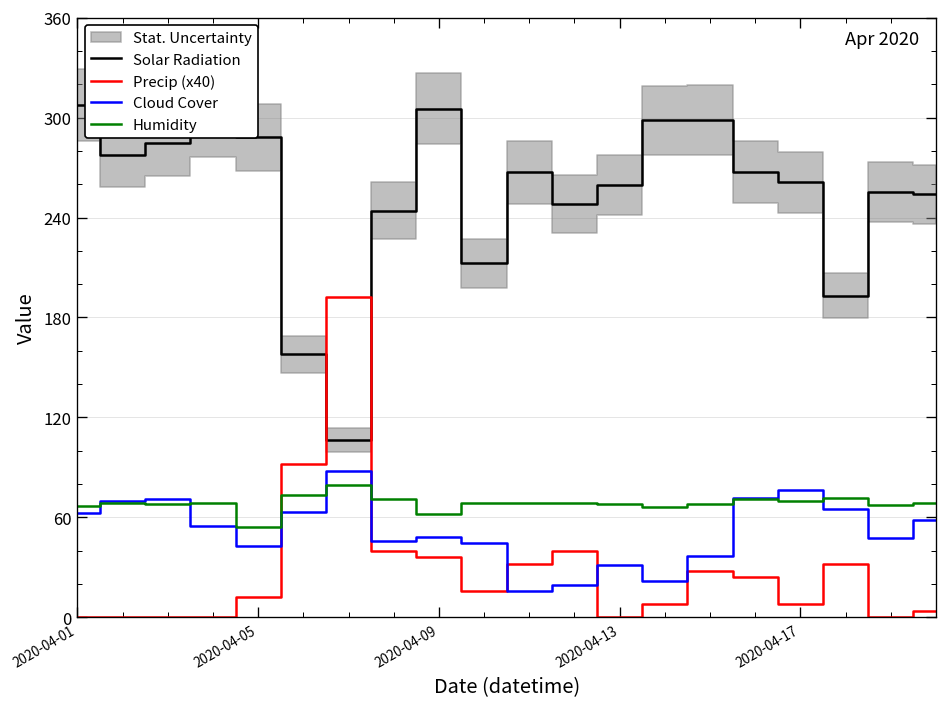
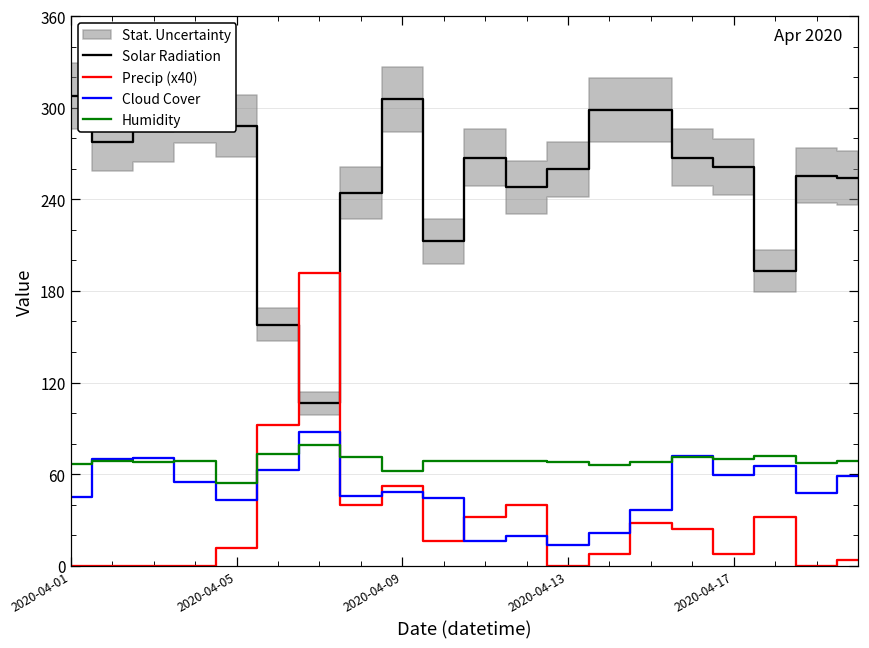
Cloud Cover, 2020-04-01: 63 -> 45
Precip (x40), 2020-04-09: 36 -> 52
Cloud Cover, 2020-04-13: 31 -> 14
Cloud Cover, 2020-04-17: 76 -> 59
